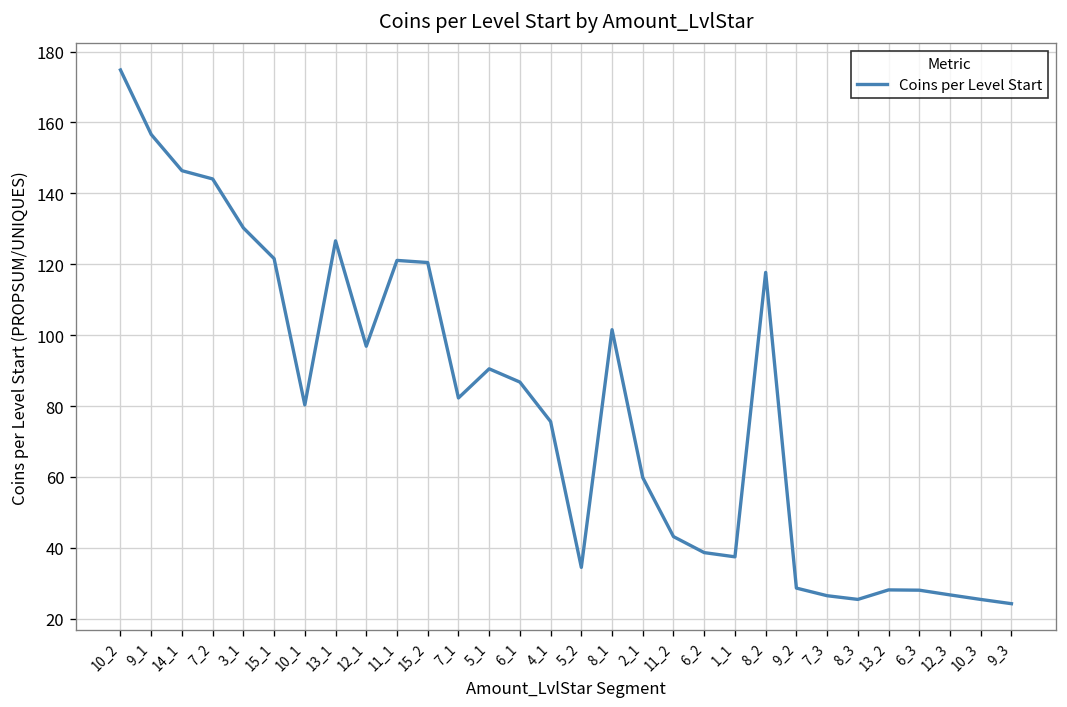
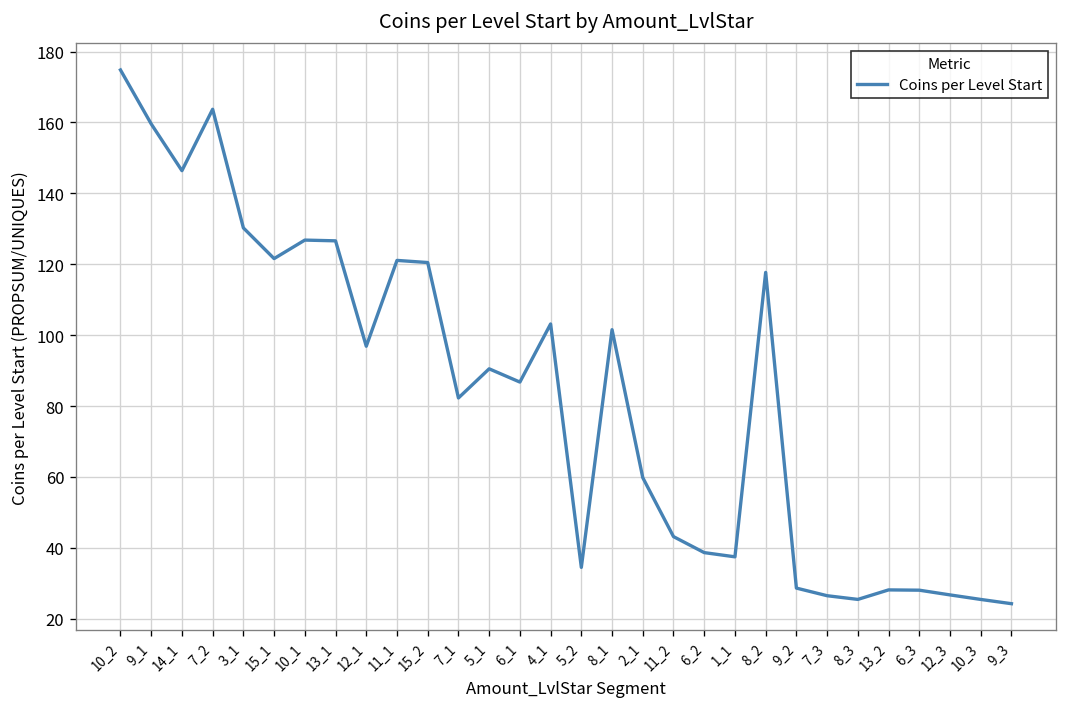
9_1: 157 -> 160
7_2: 144 -> 164
10_1: 80 -> 127
4_1: 76 -> 103
